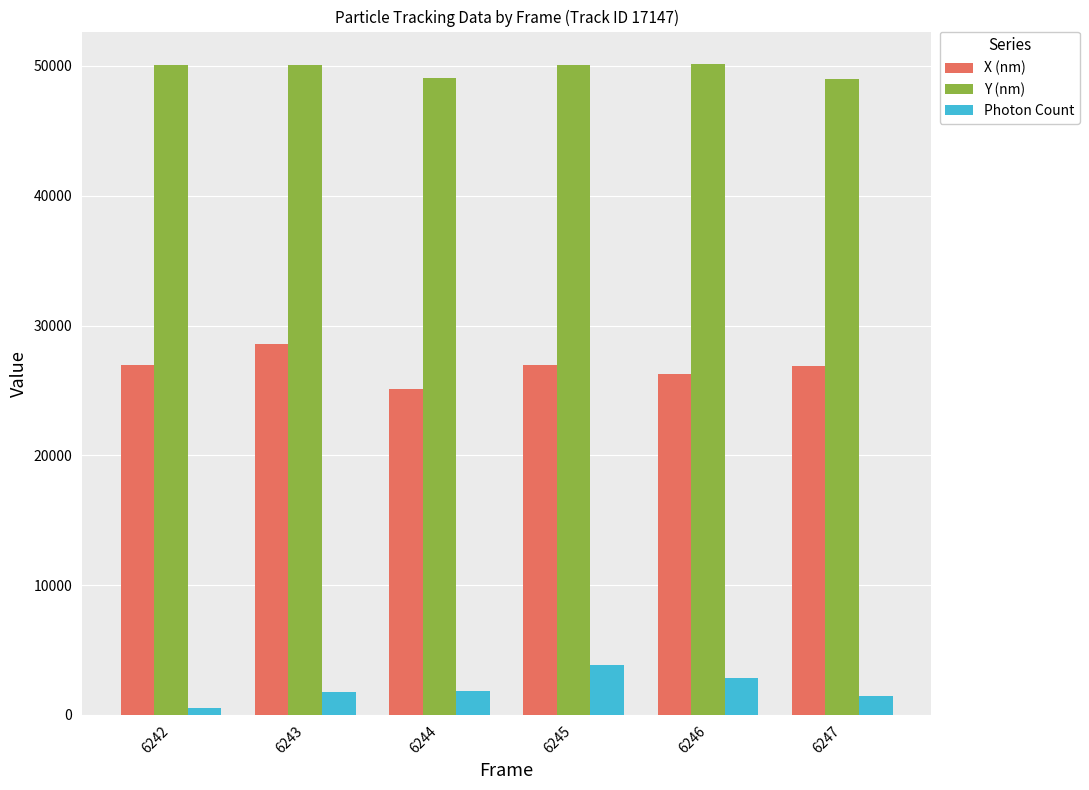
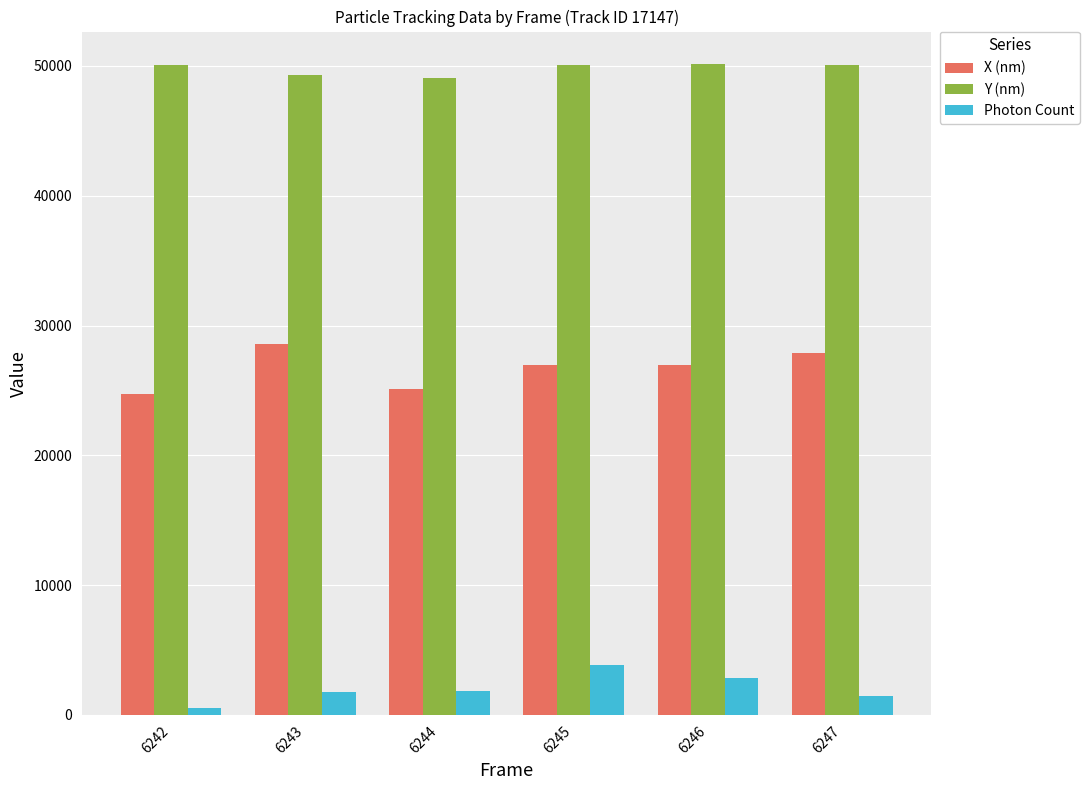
X (nm), 6242: 27000 -> 24800
Y (nm), 6243: 50100 -> 49300
X (nm), 6246: 26300 -> 26900
X (nm), 6247: 26900 -> 27900
Y (nm), 6247: 49000 -> 50100
